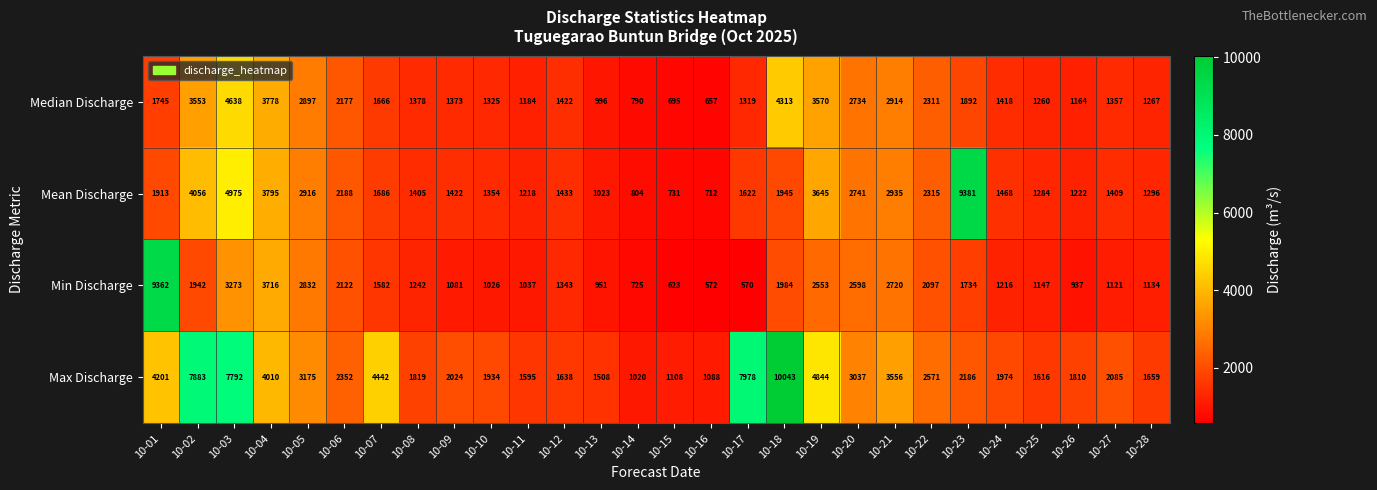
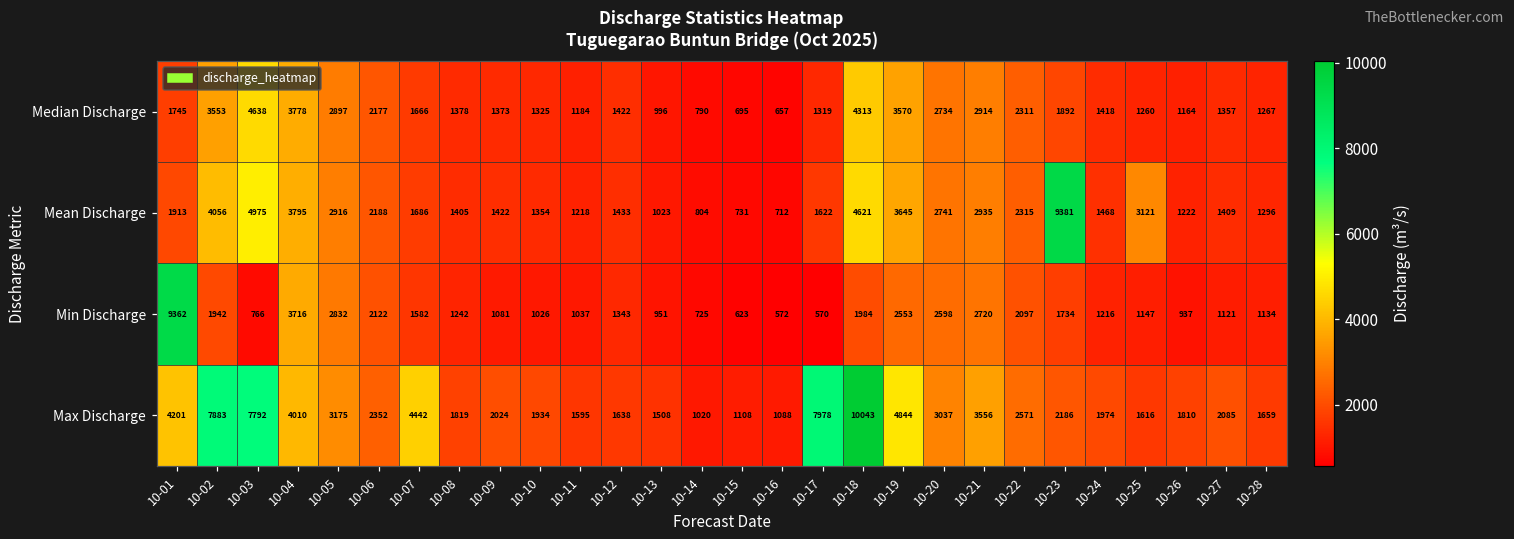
Mean Discharge, 10-18: 1945 -> 4621
Mean Discharge, 10-25: 1284 -> 3121
Min Discharge, 10-03: 3273 -> 766
